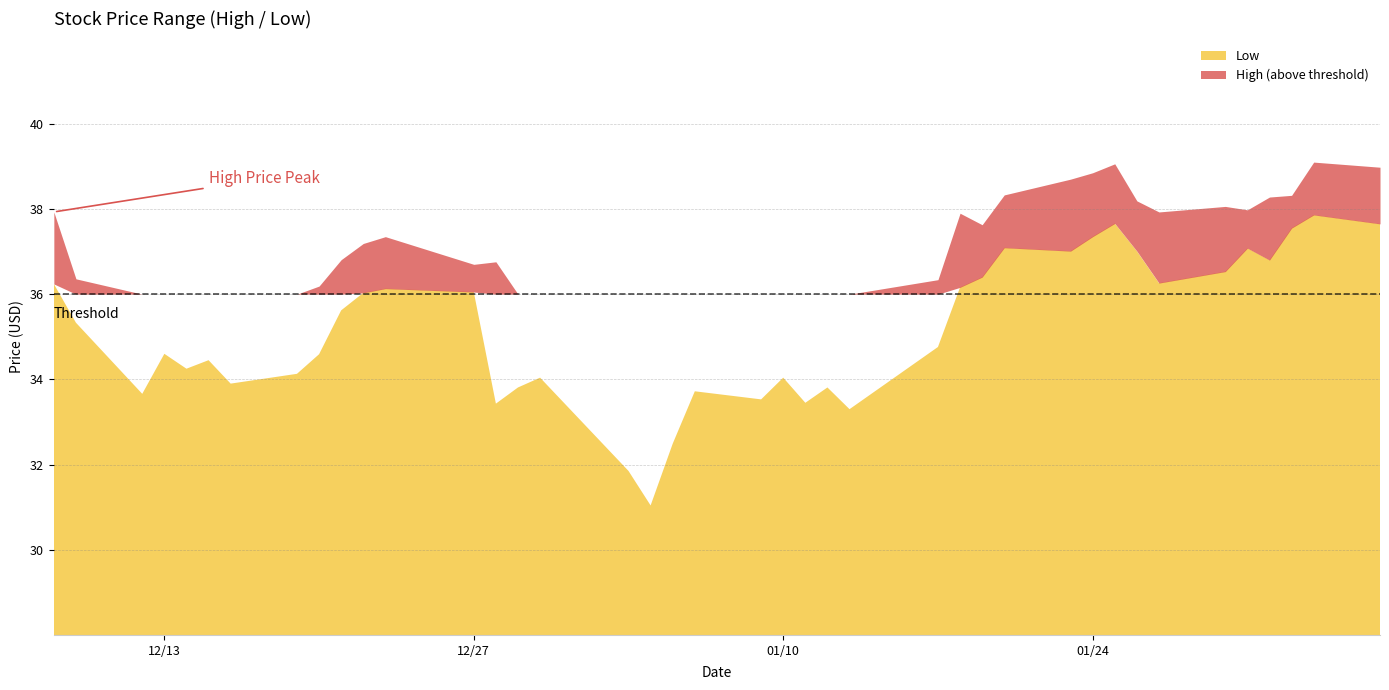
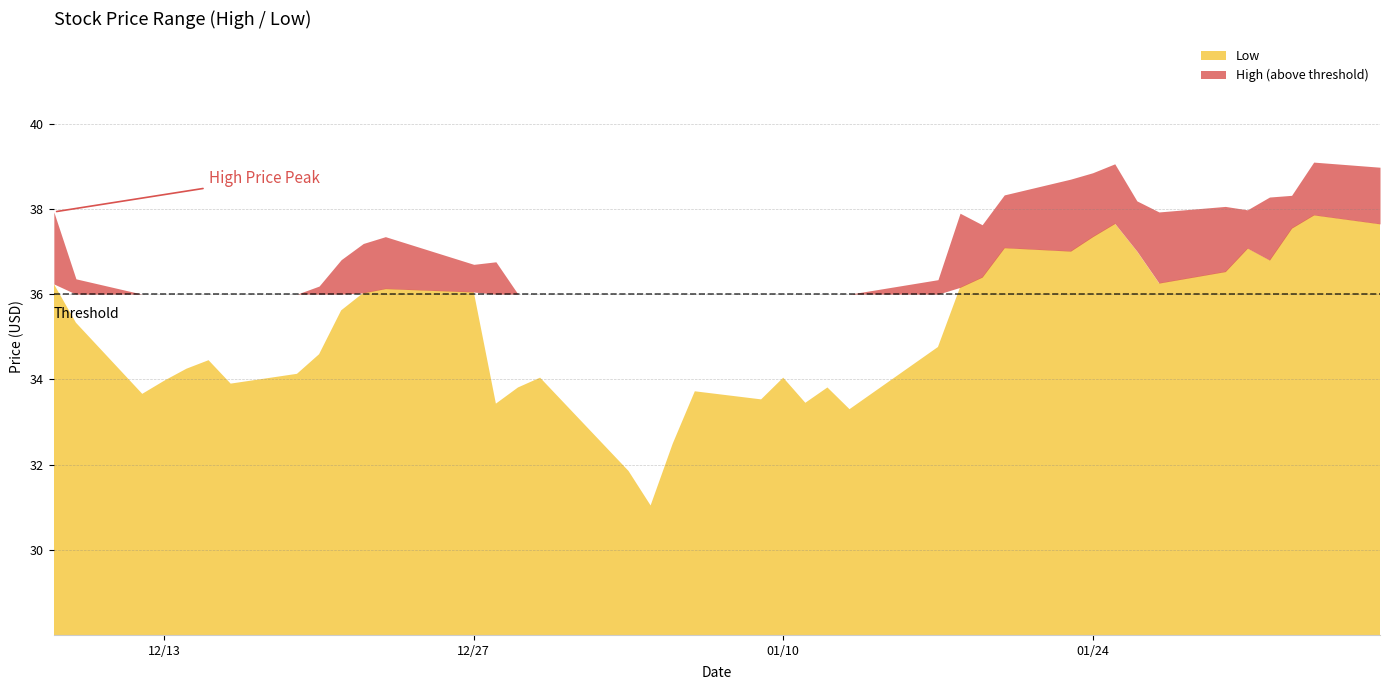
Low, 12/13: 34.6 -> 34.0
